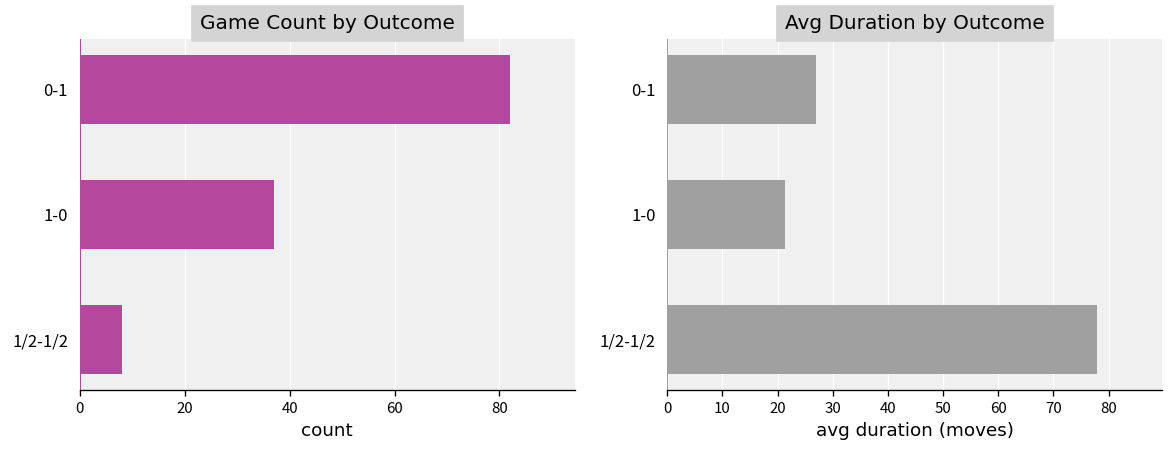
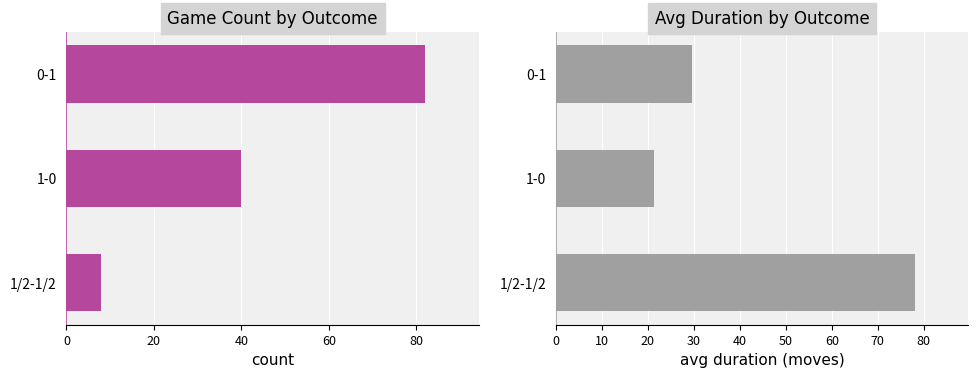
Game Count by Outcome, 1-0: 37 -> 40
Avg Duration by Outcome, 0-1: 27 -> 30
